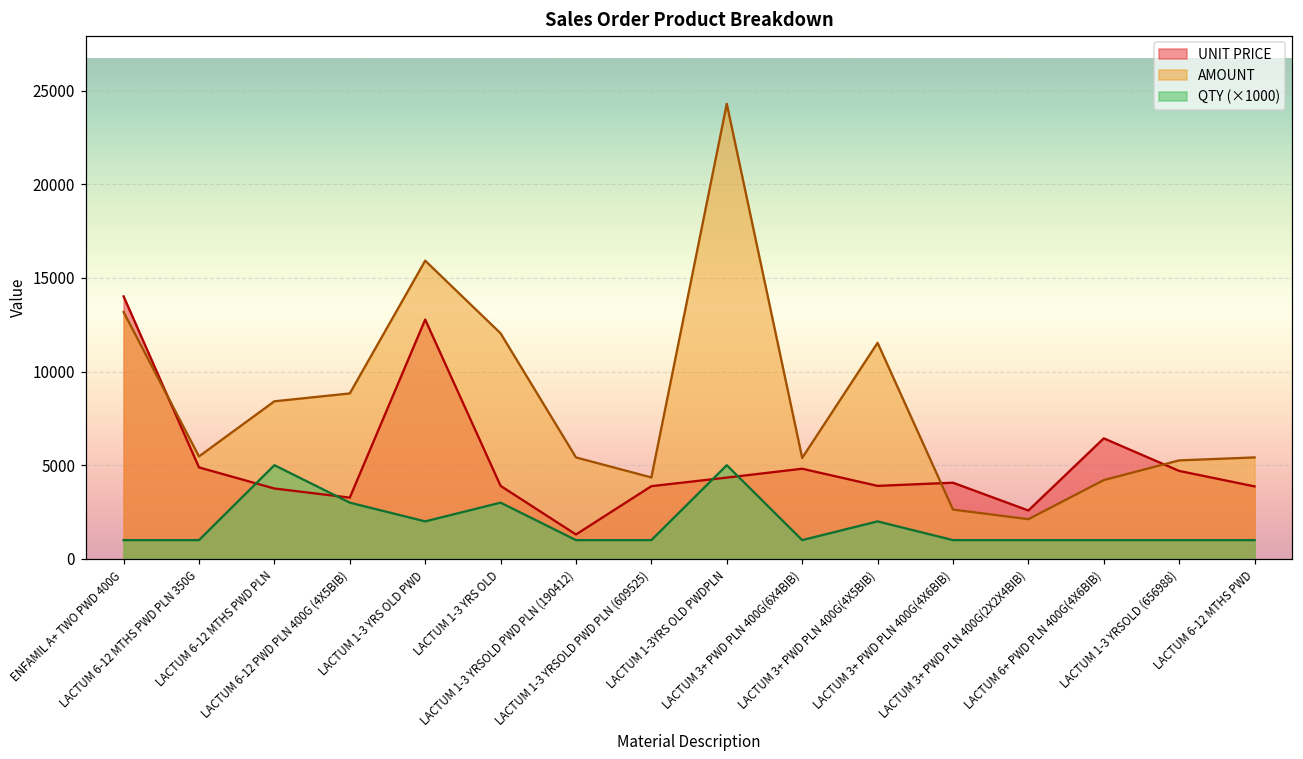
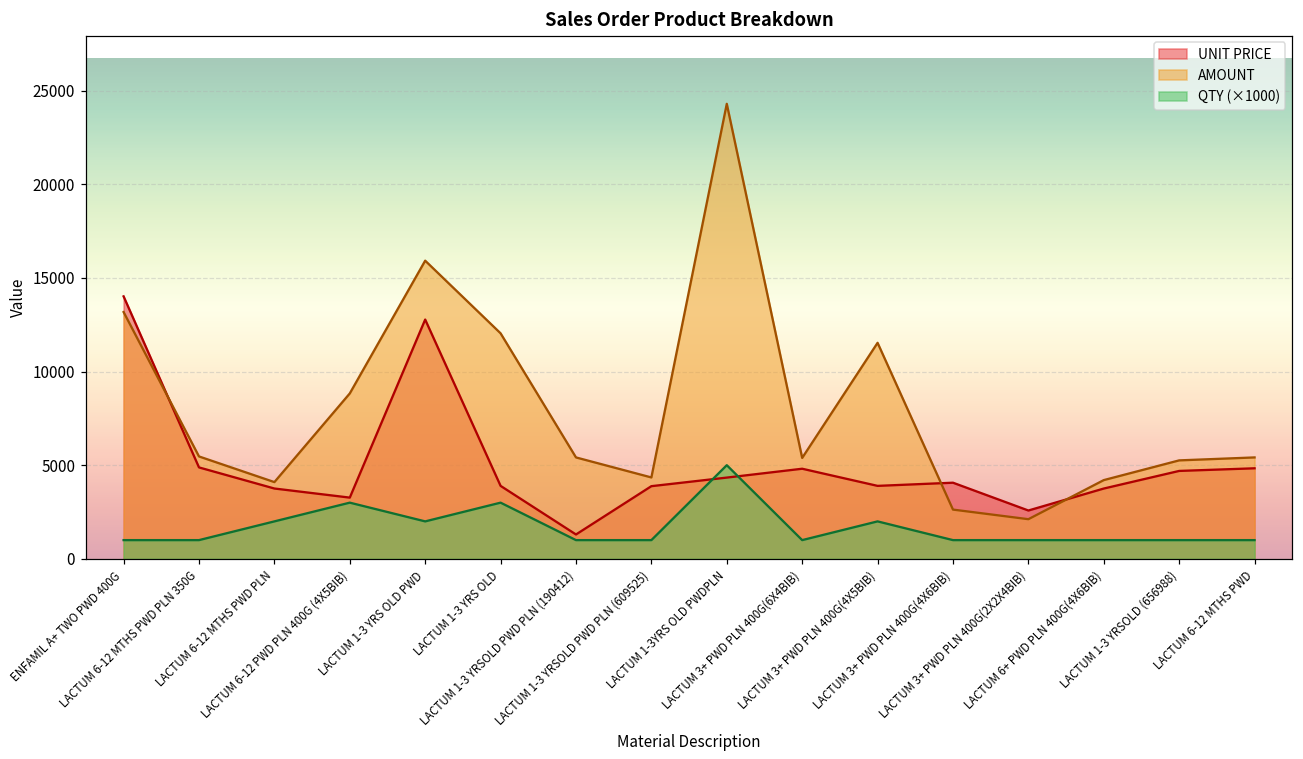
AMOUNT, LACTUM 6-12 MTHS PWD PLN: 8400 -> 4100
QTY (×1000), LACTUM 6-12 MTHS PWD PLN: 5000 -> 2000
UNIT PRICE, LACTUM 6+ PWD PLN 400G(4X6BIB): 6400 -> 3800
UNIT PRICE, LACTUM 6-12 MTHS PWD: 3900 -> 4800
